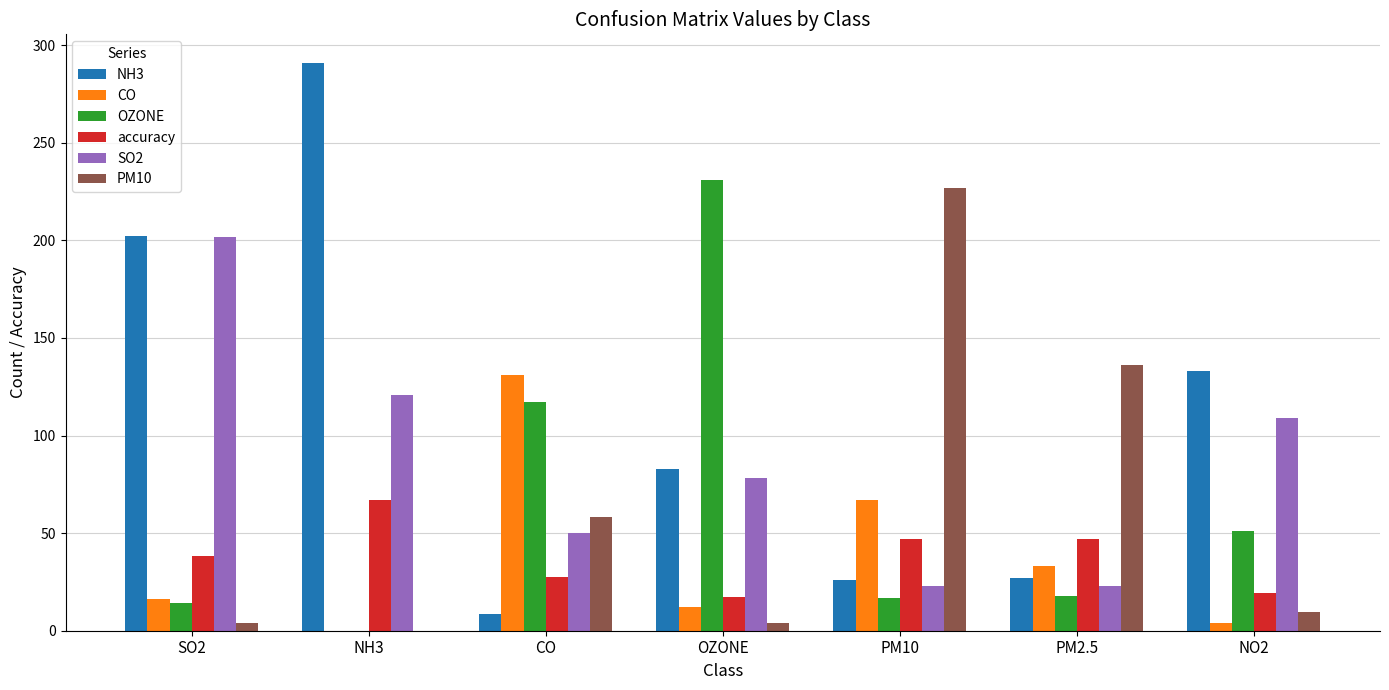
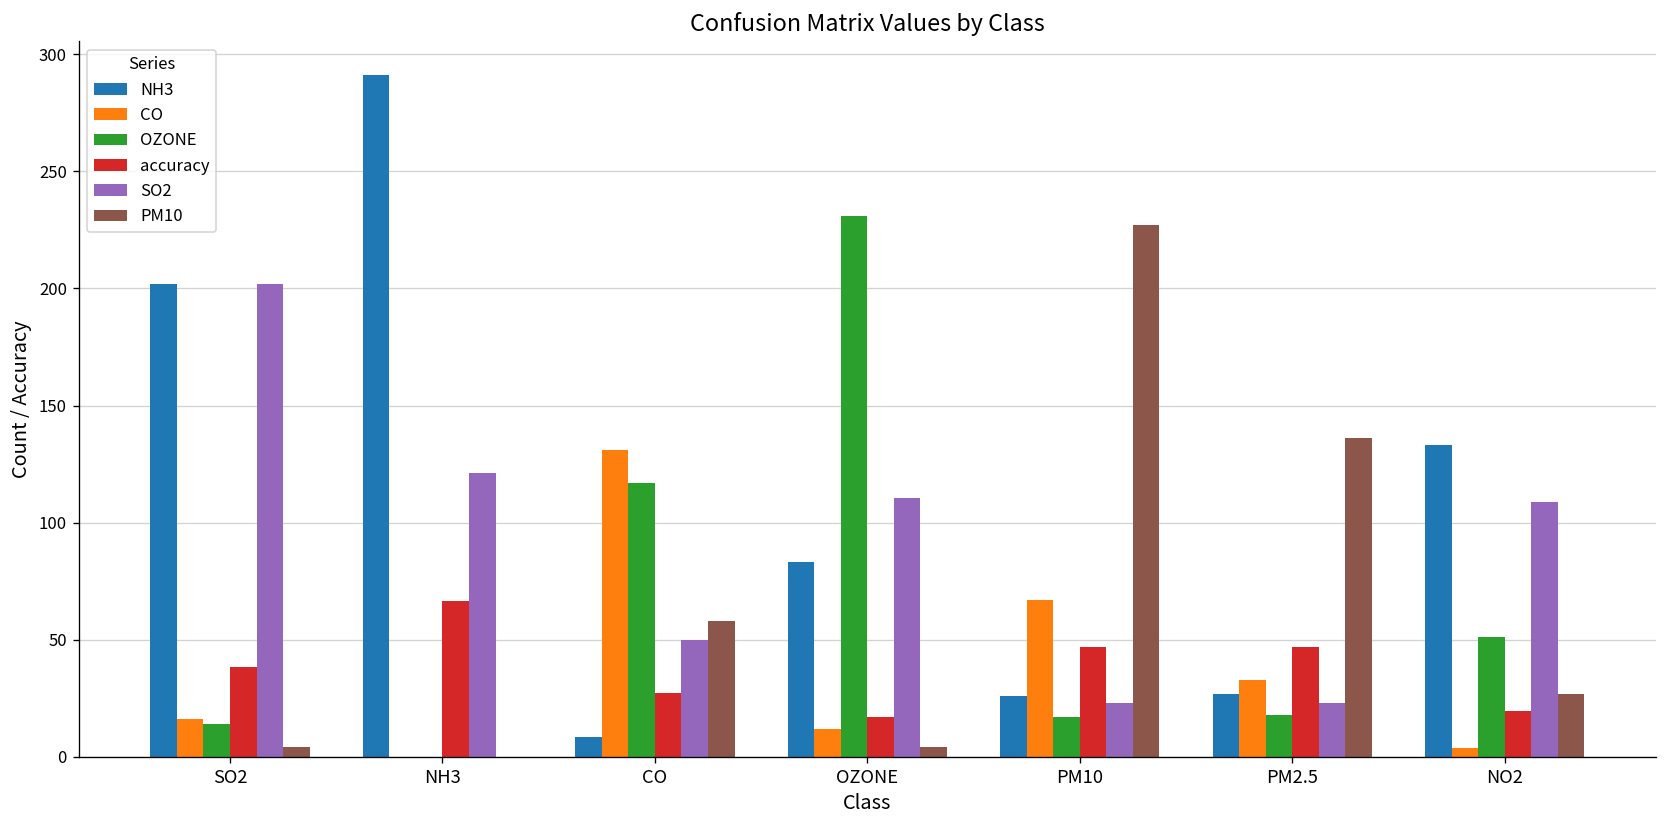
SO2, OZONE: 78 -> 111
PM10, NO2: 10 -> 27
